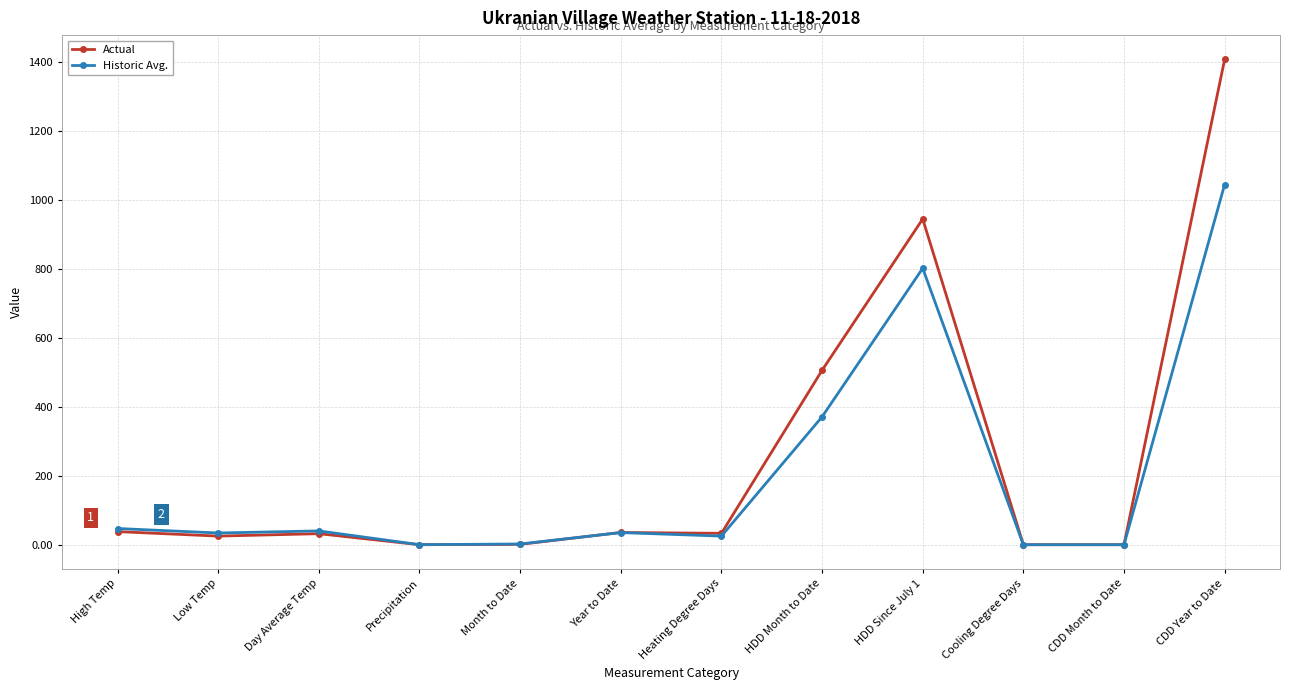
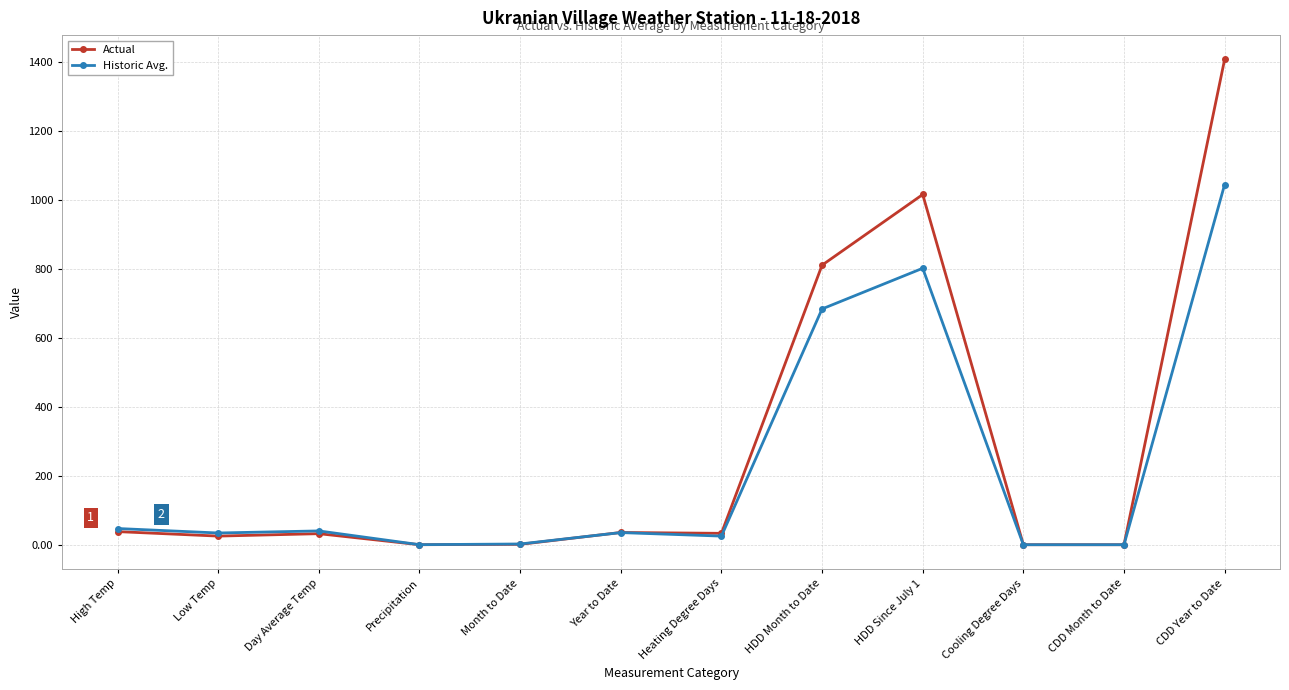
Actual, HDD Month to Date: 510 -> 810
Historic Avg., HDD Month to Date: 370 -> 680
Actual, HDD Since July 1: 950 -> 1020
